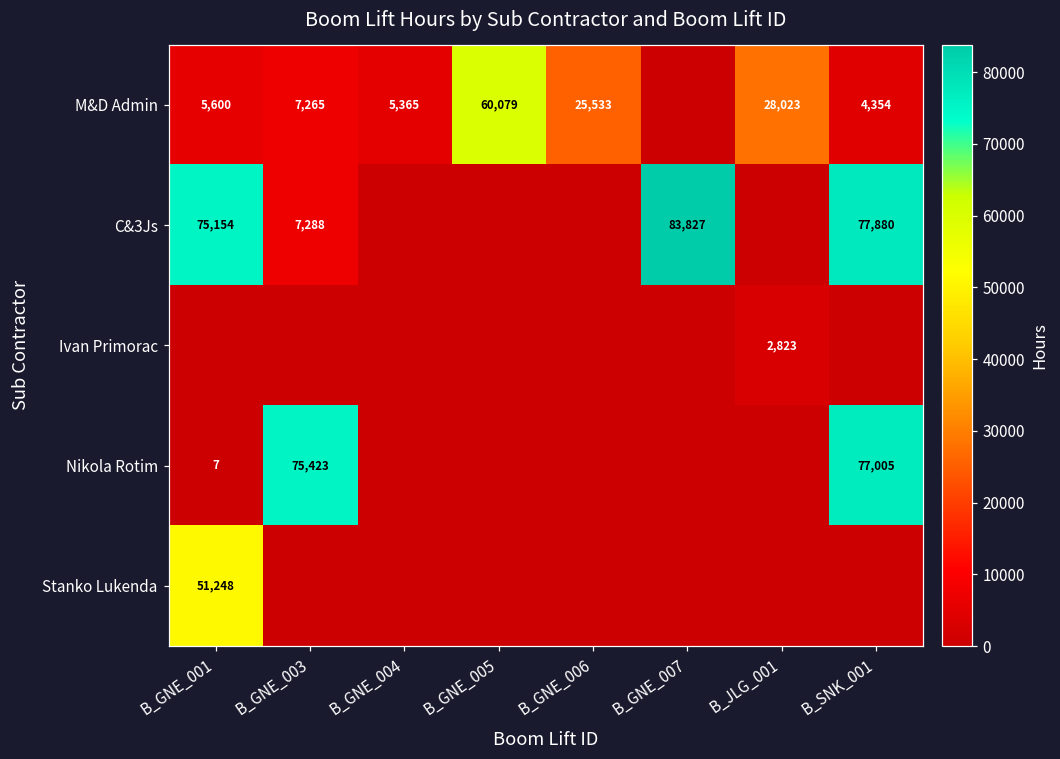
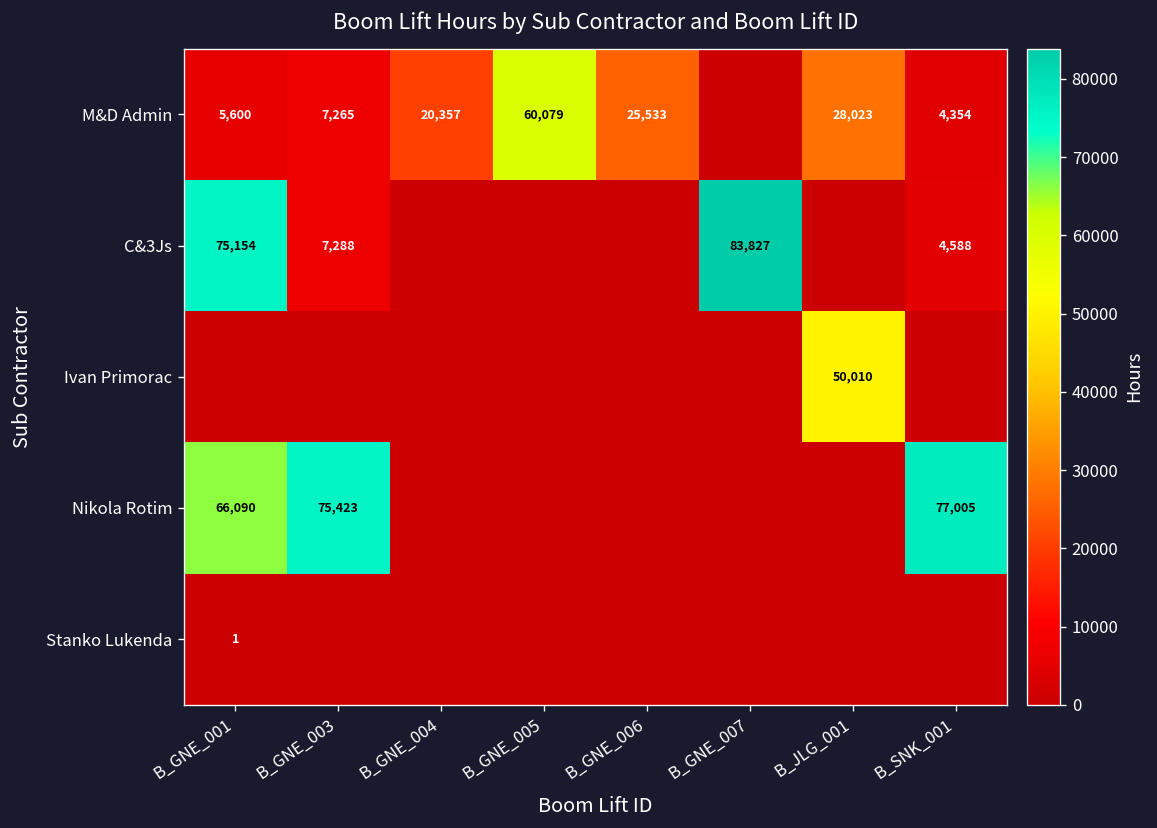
M&D Admin, B_GNE_004: 5,365 -> 20,357
C&3Js, B_SNK_001: 77,880 -> 4,588
Ivan Primorac, B_JLG_001: 2,823 -> 50,010
Nikola Rotim, B_GNE_001: 7 -> 66,090
Stanko Lukenda, B_GNE_001: 51,248 -> 1
